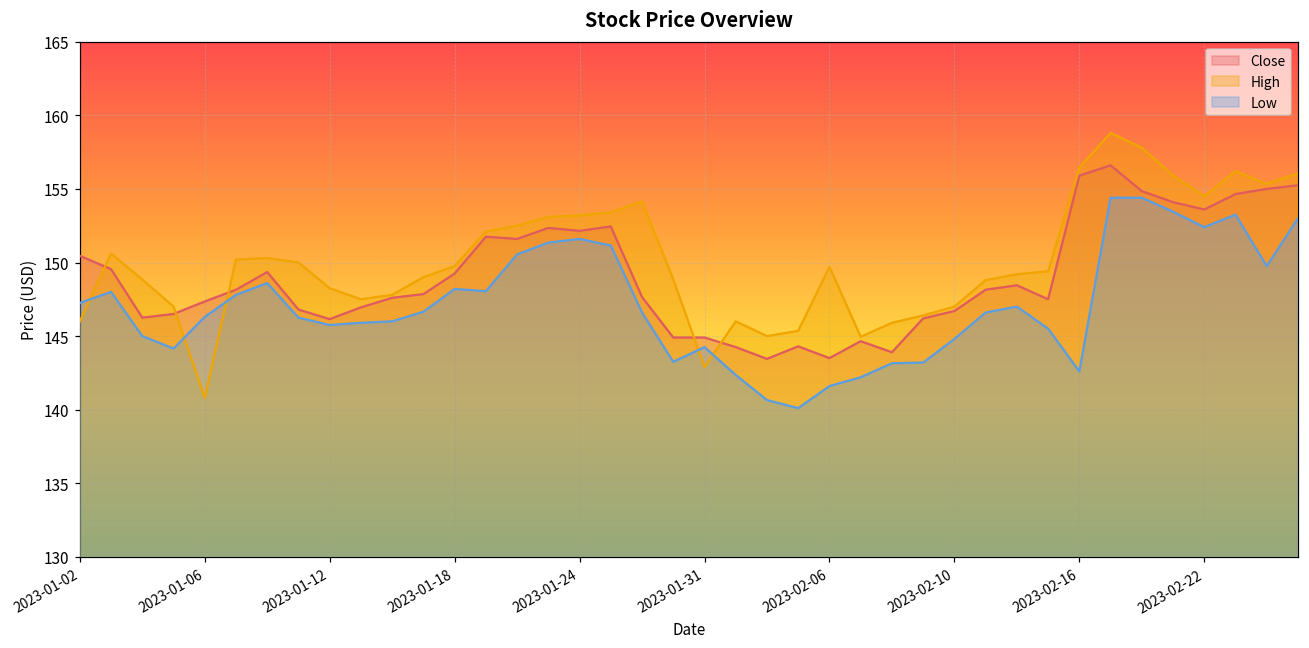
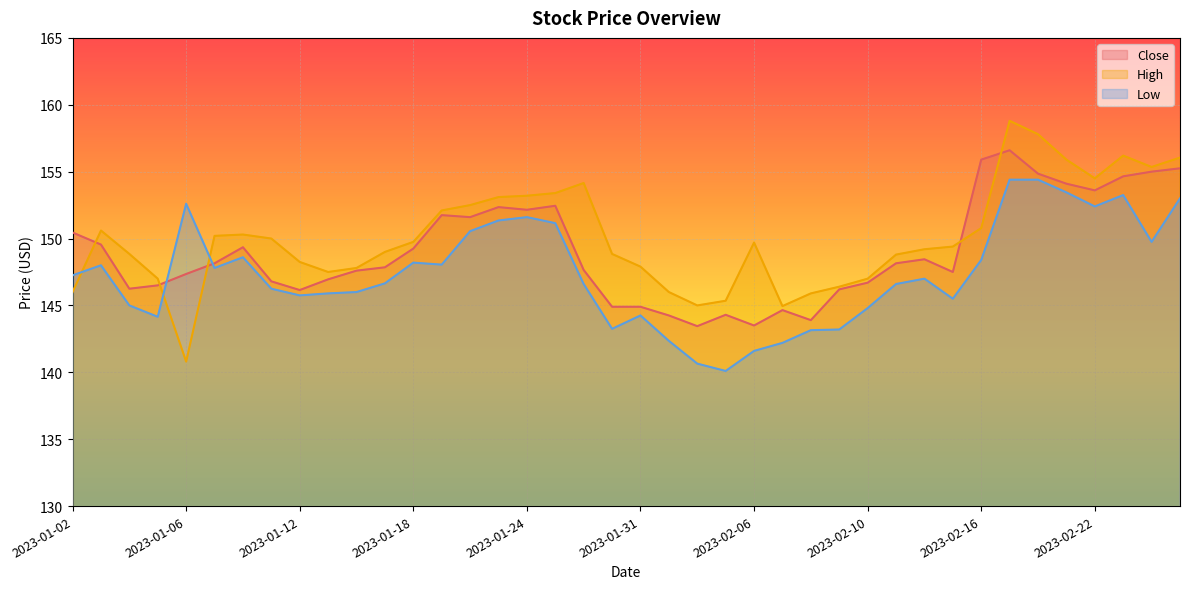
Low, 2023-01-06: 146.3 -> 152.6
High, 2023-01-31: 142.9 -> 147.9
High, 2023-02-16: 156.5 -> 150.8
Low, 2023-02-16: 142.6 -> 148.4
